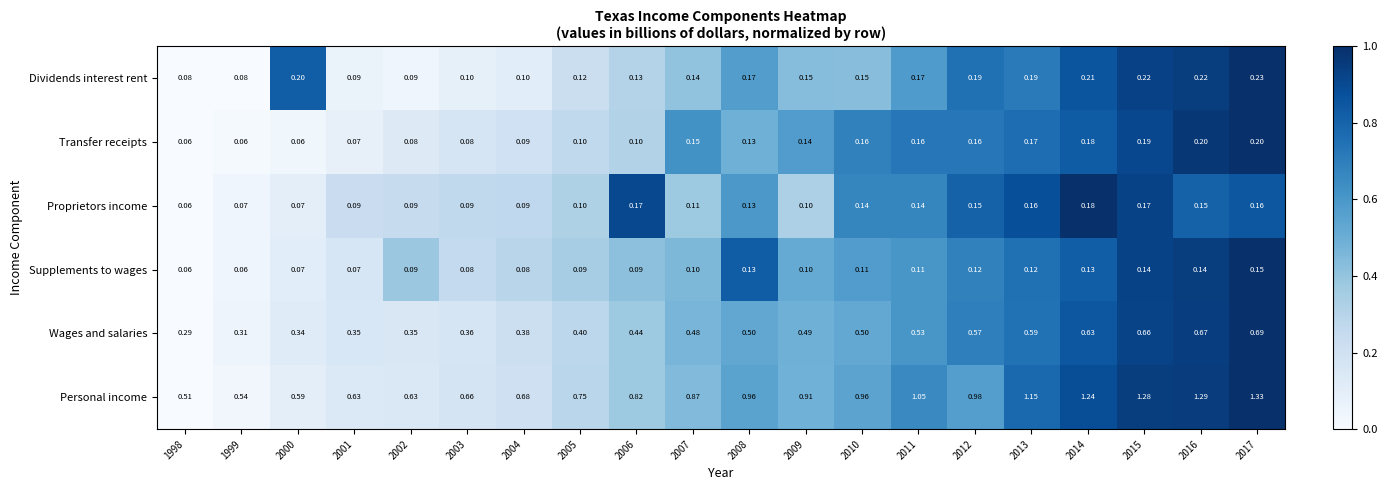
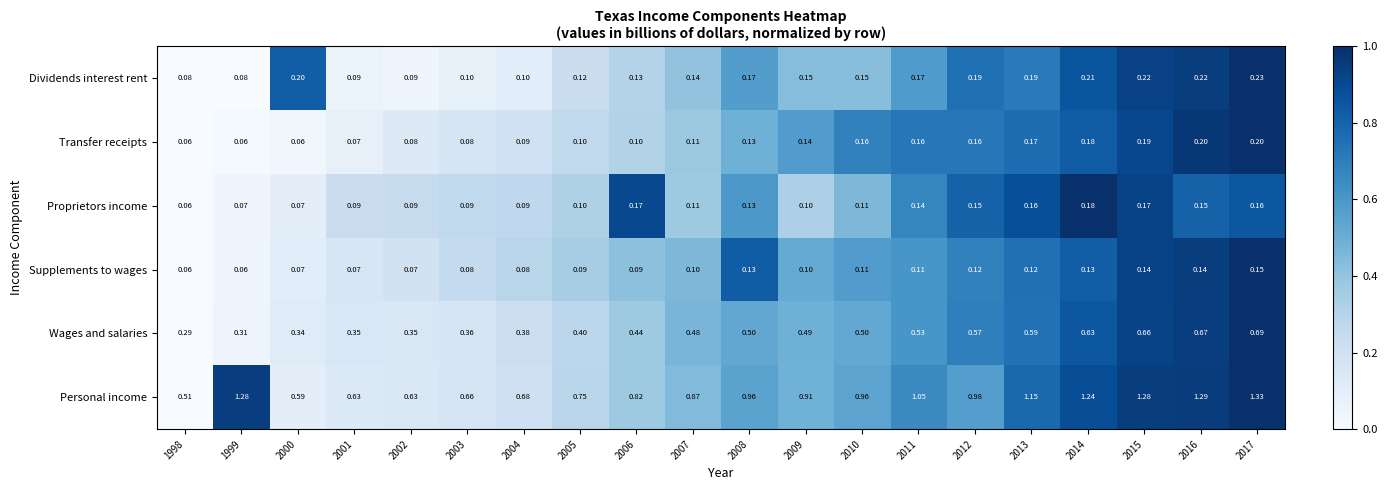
Transfer receipts, 2007: 0.15 -> 0.11
Proprietors income, 2010: 0.14 -> 0.11
Supplements to wages, 2002: 0.09 -> 0.07
Personal income, 1999: 0.54 -> 1.28
